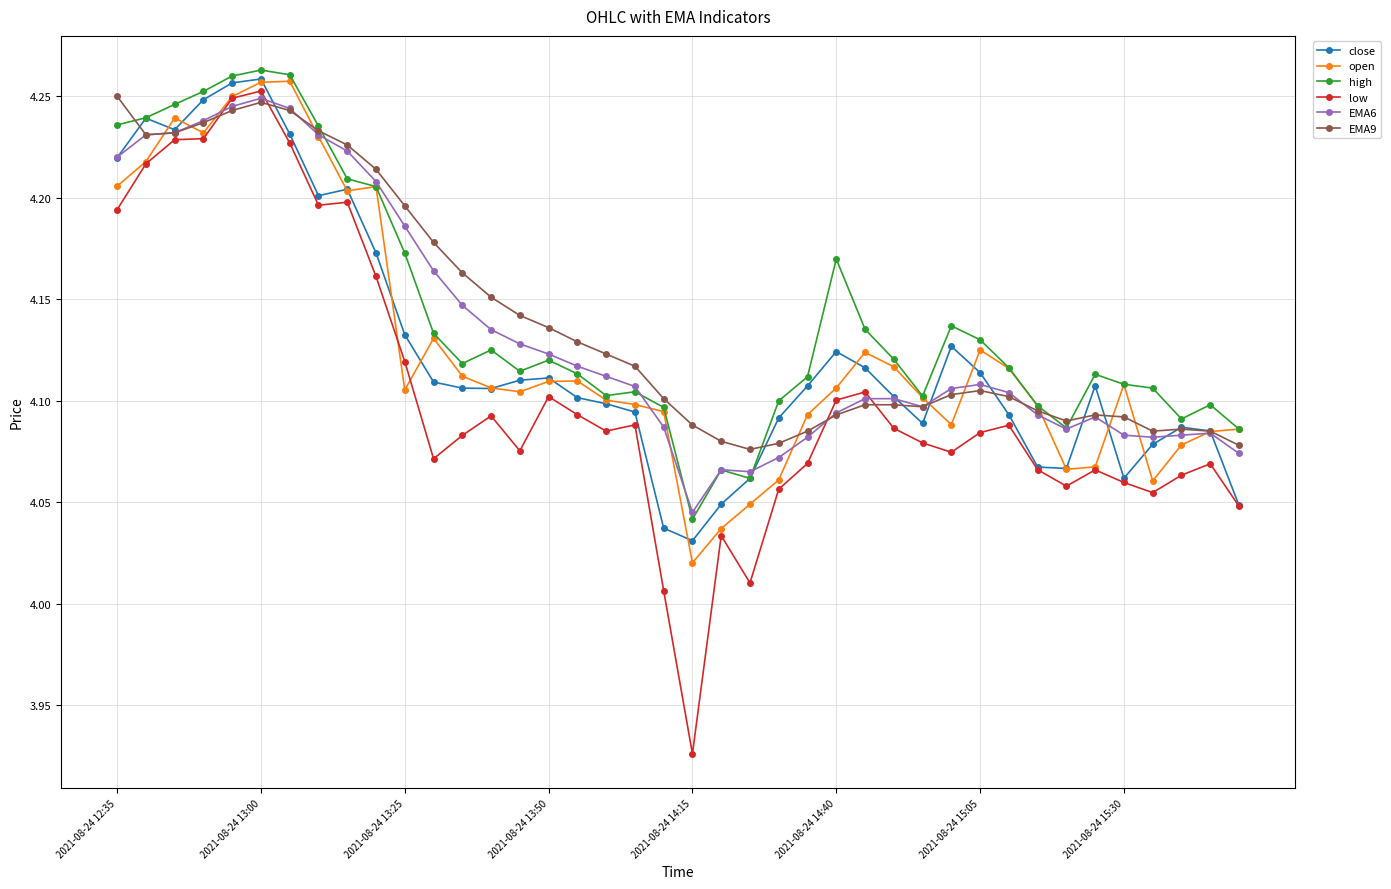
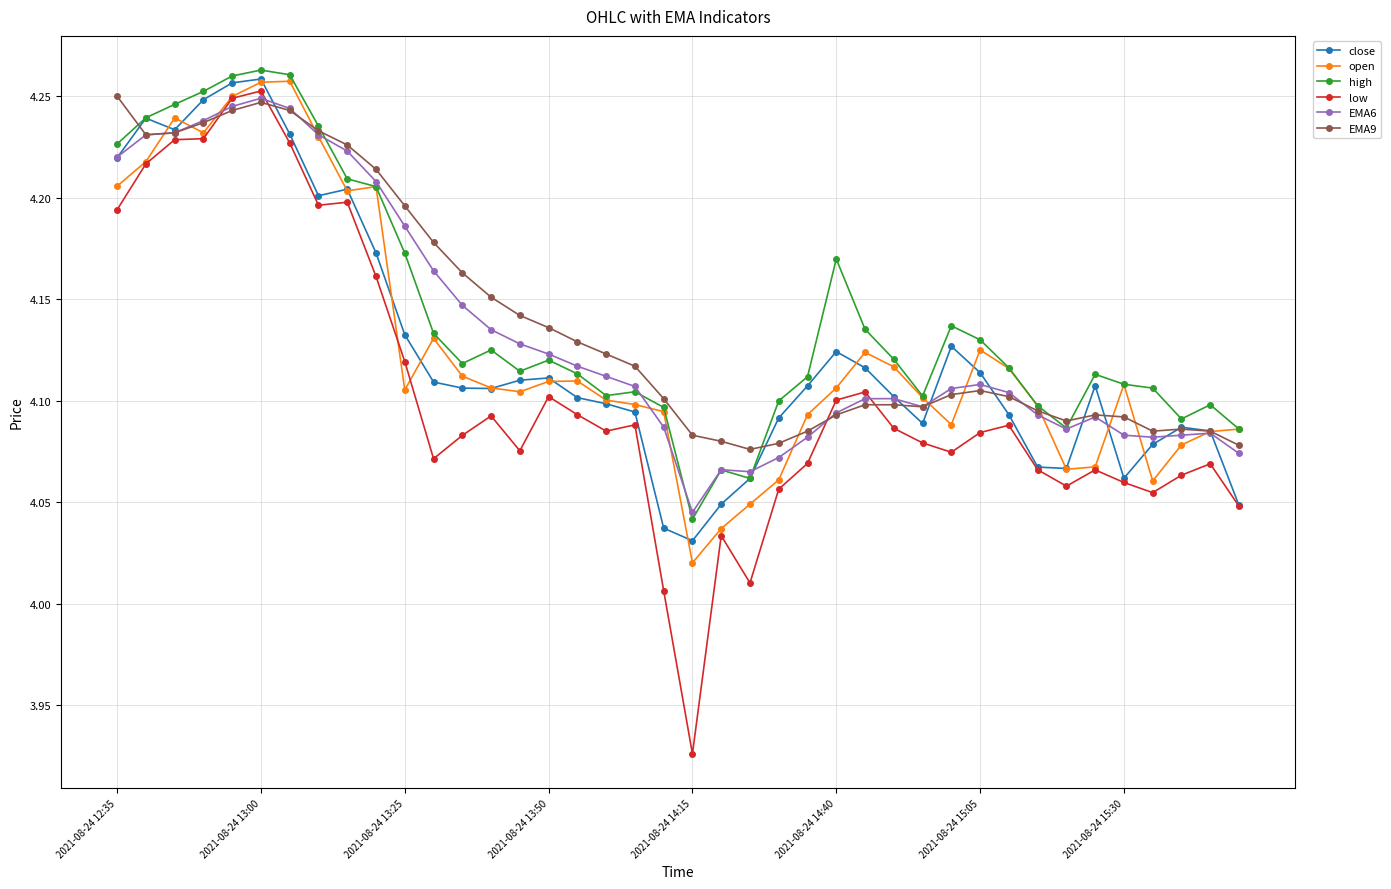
high, 2021-08-24 12:35: 4.236 -> 4.227
EMA9, 2021-08-24 14:15: 4.088 -> 4.083
